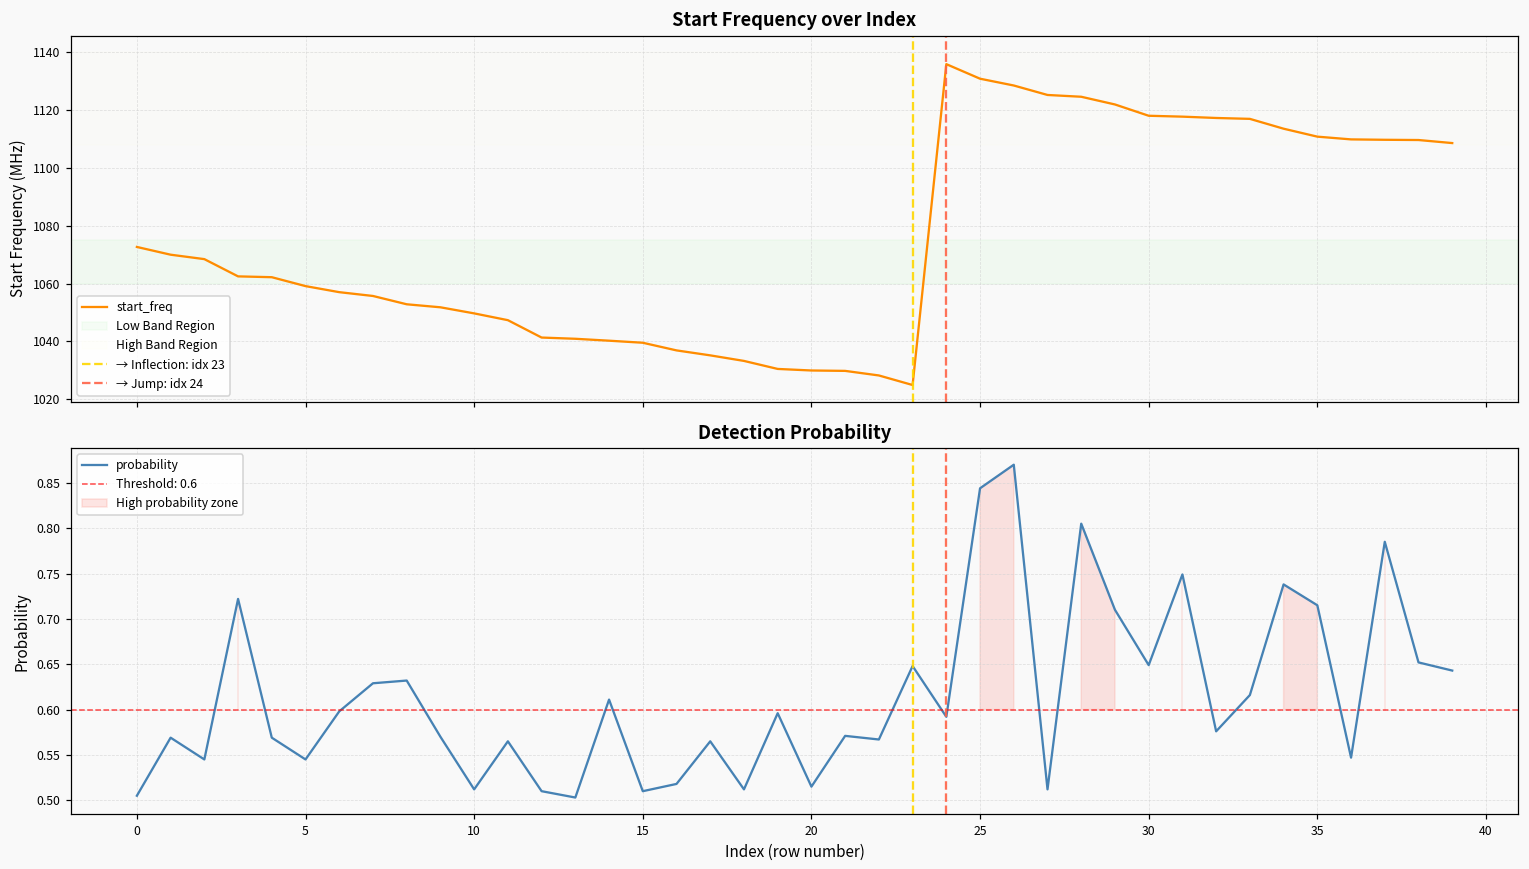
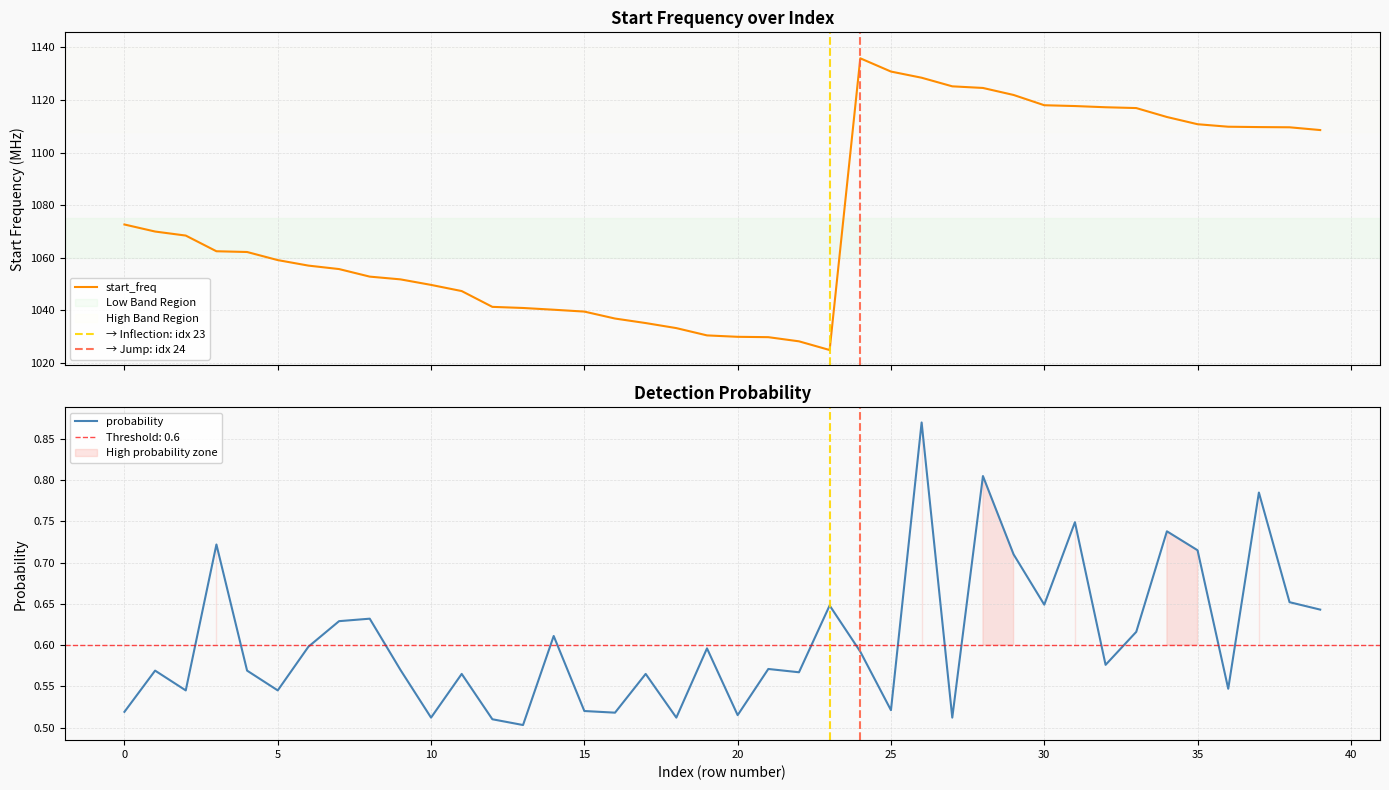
Detection Probability, 0: 0.51 -> 0.52
Detection Probability, 15: 0.51 -> 0.52
Detection Probability, 25: 0.84 -> 0.52
